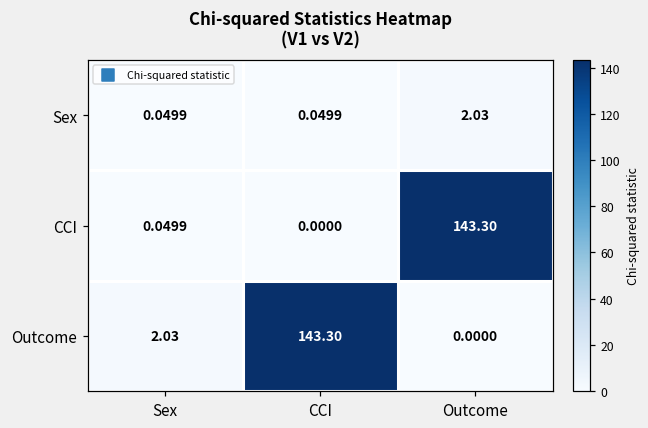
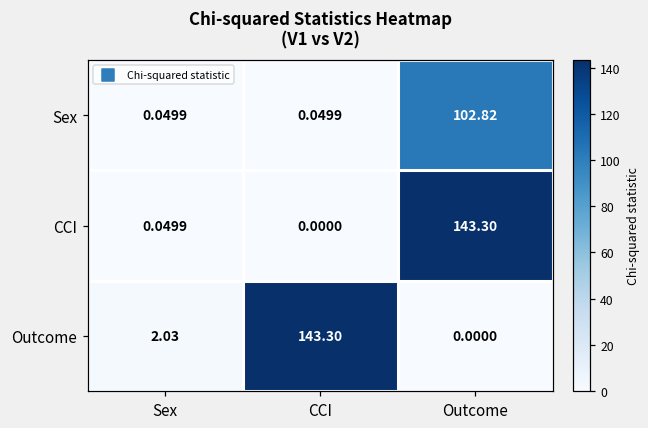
Sex, Outcome: 2.03 -> 102.82
